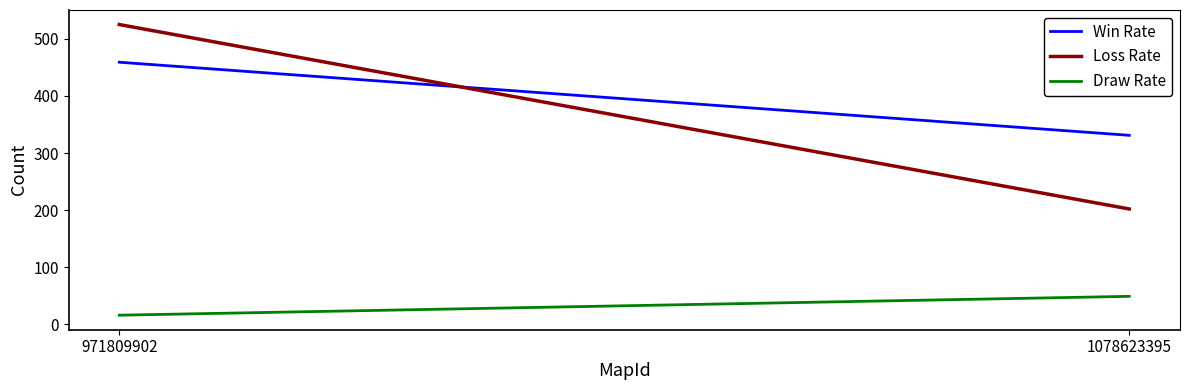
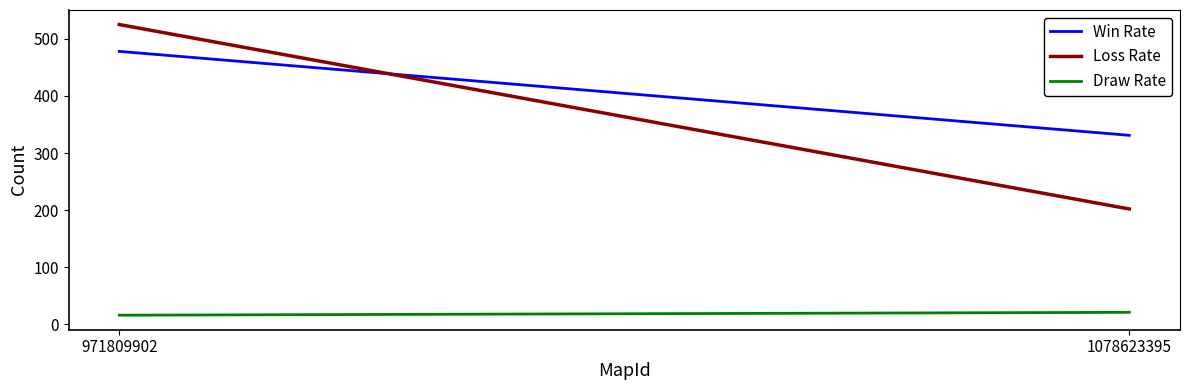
Win Rate, 971809902: 460 -> 480
Draw Rate, 1078623395: 50 -> 20
